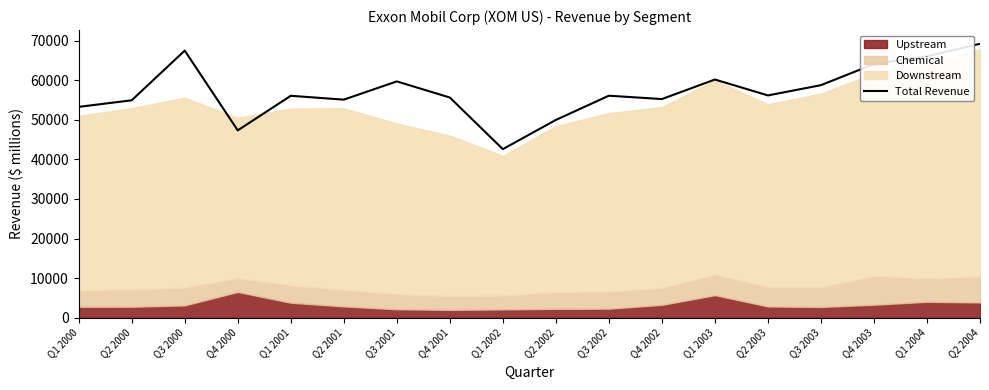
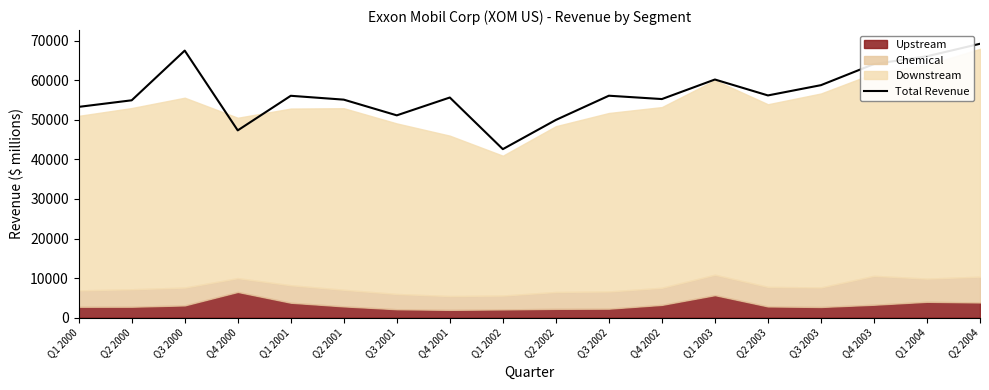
Total Revenue, Q3 2001: 60000 -> 51000
